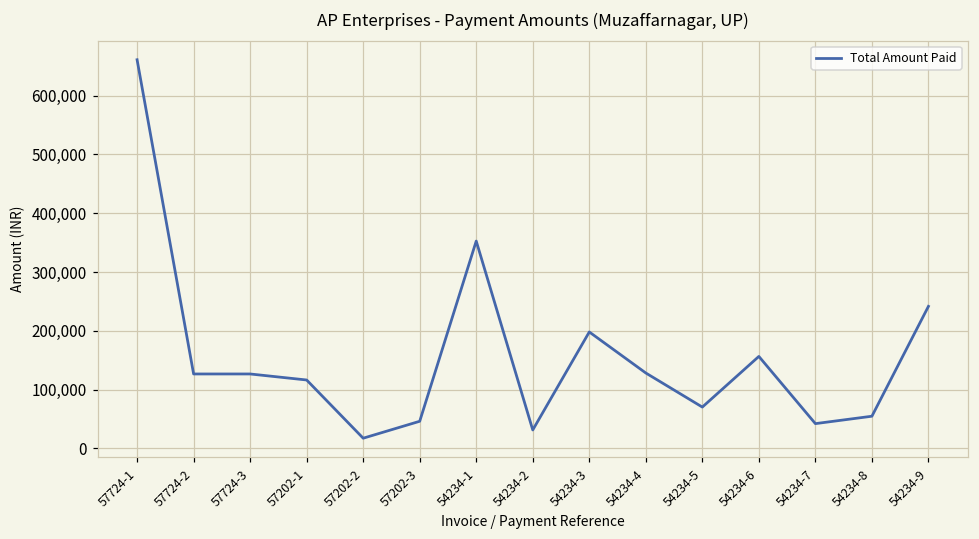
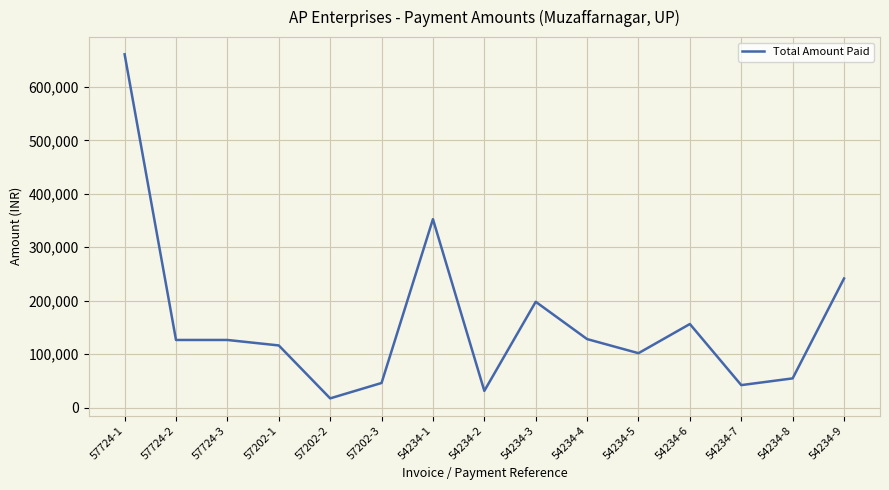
54234-5: 70,000 -> 100,000
